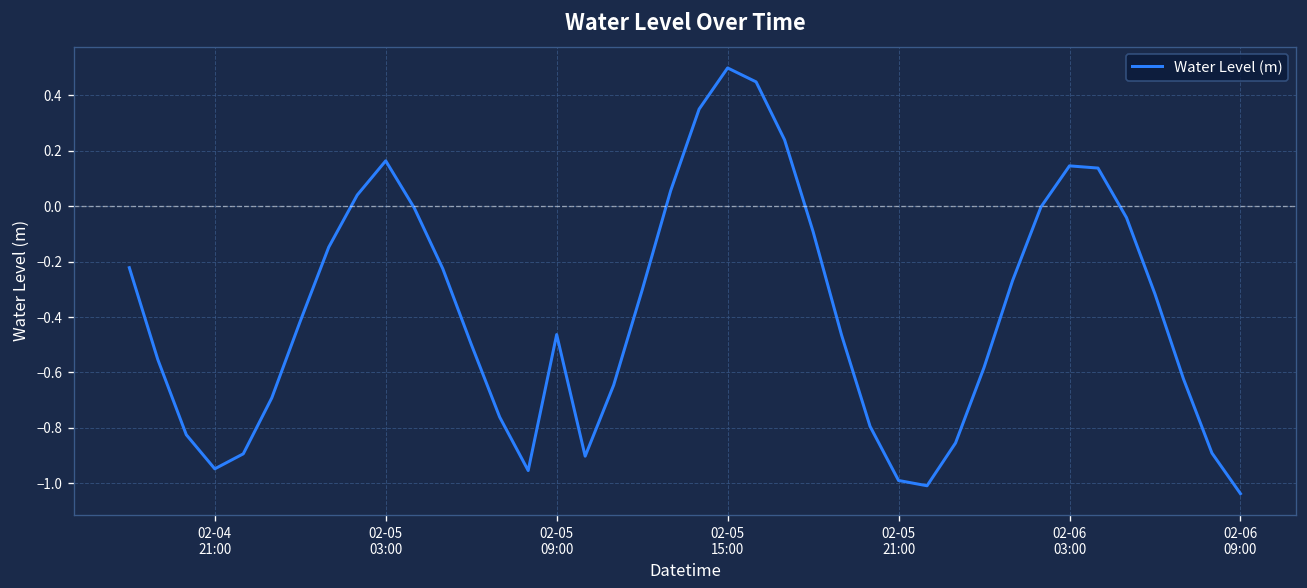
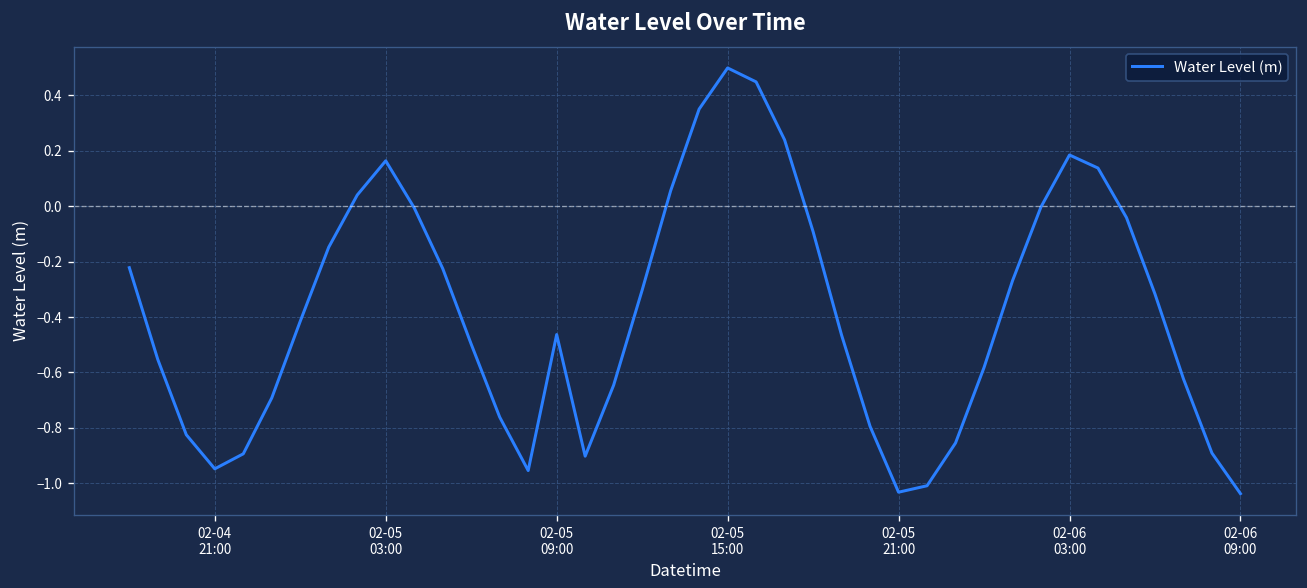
02-05 21:00: -0.99 -> -1.03
02-06 03:00: 0.15 -> 0.18
